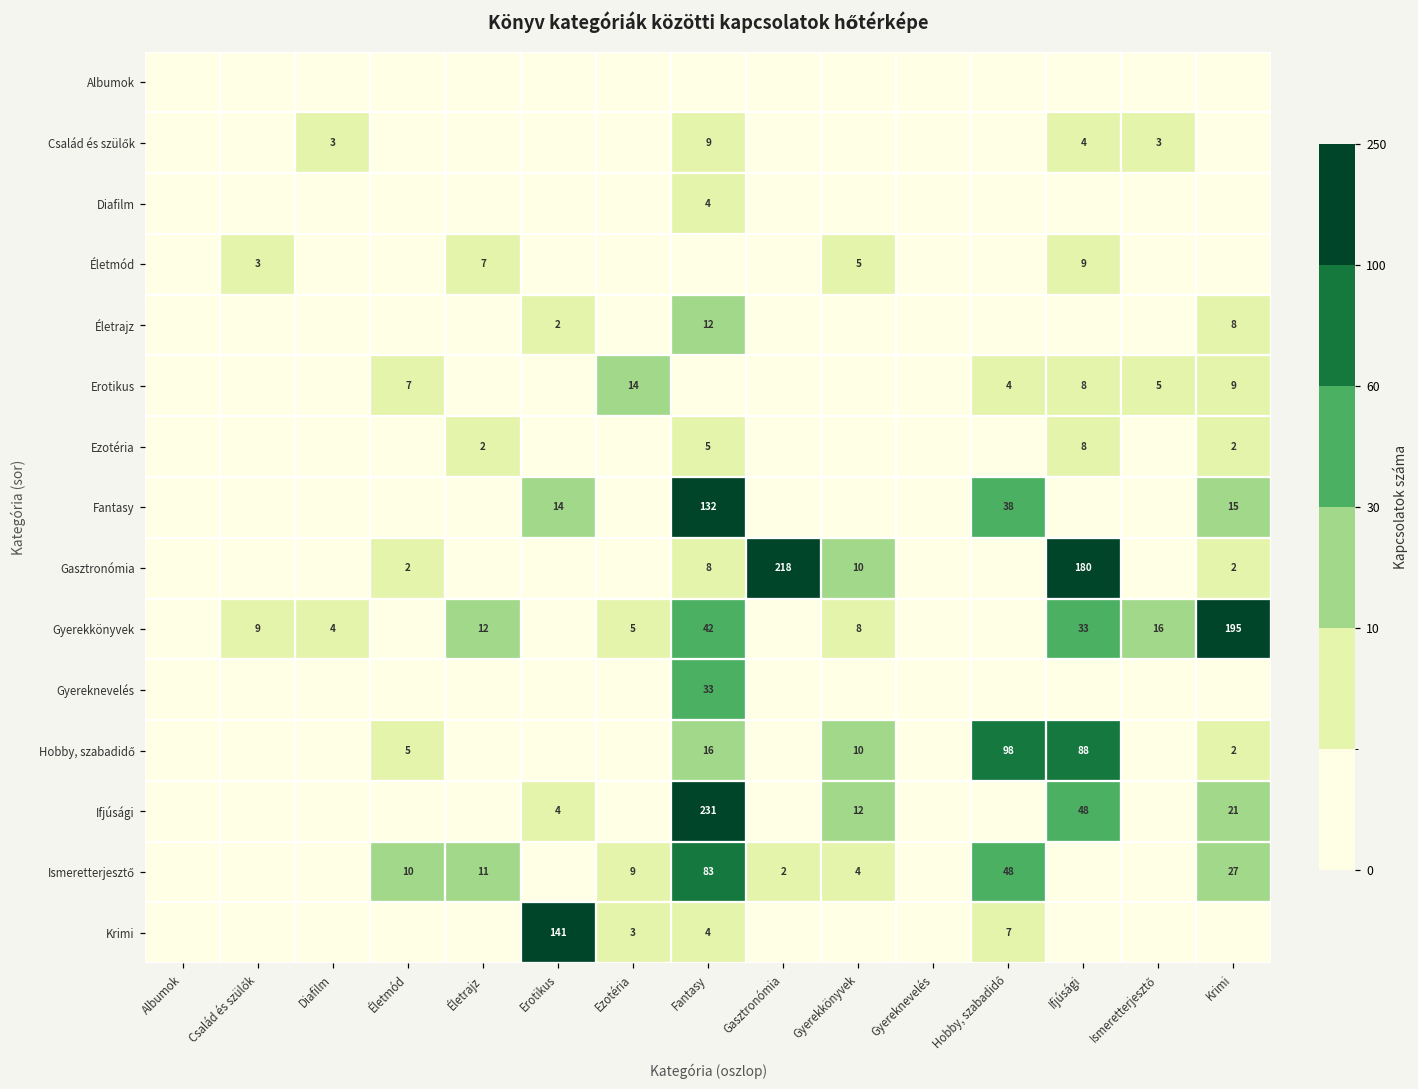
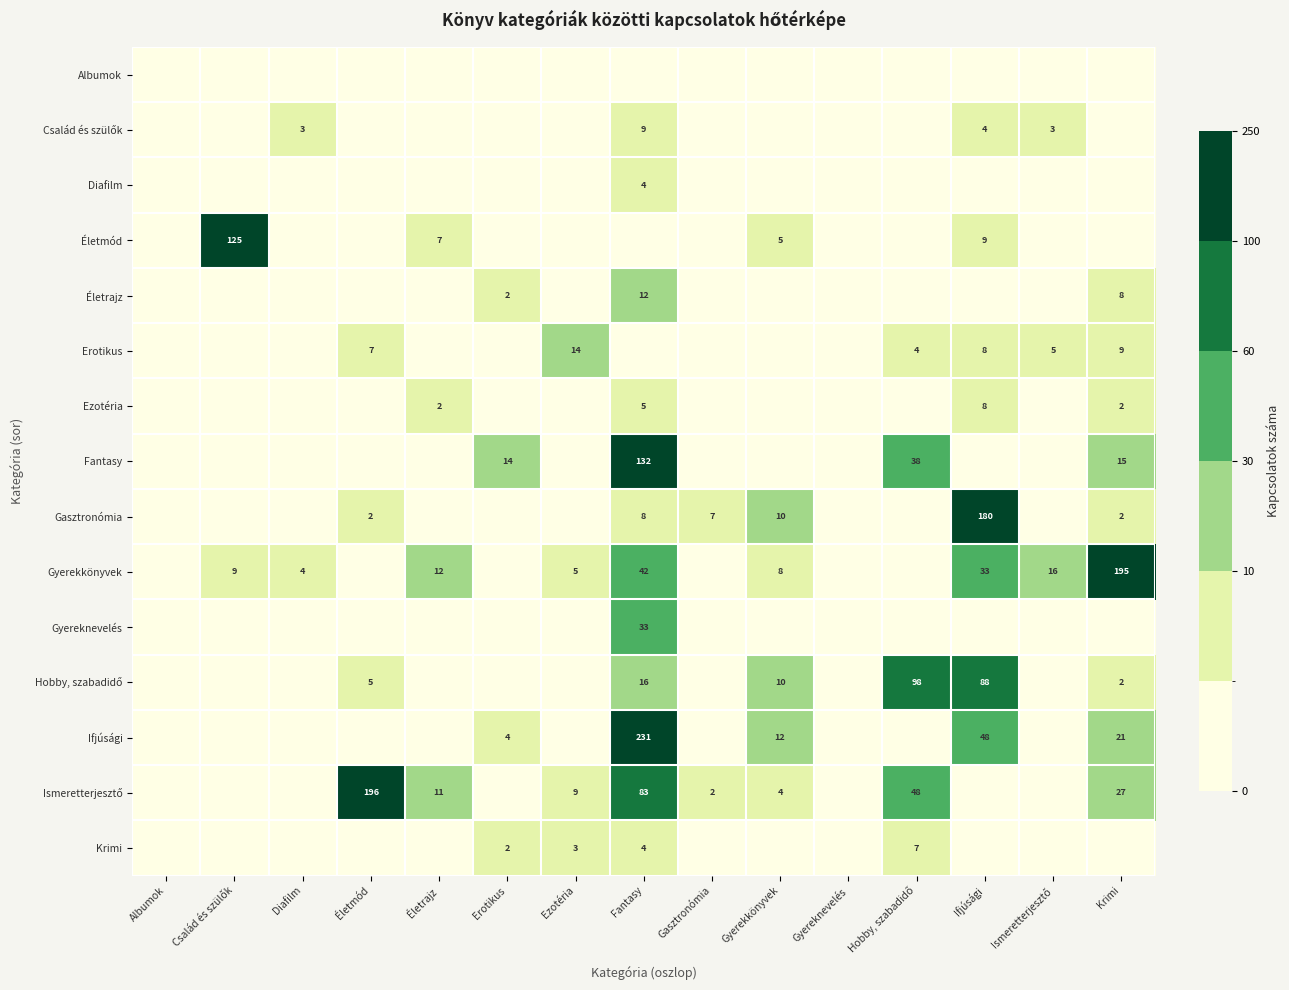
Életmód, Család és szülők: 3 -> 125
Gasztronómia, Gasztronómia: 218 -> 7
Ismeretterjesztő, Életmód: 10 -> 196
Krimi, Erotikus: 141 -> 2
